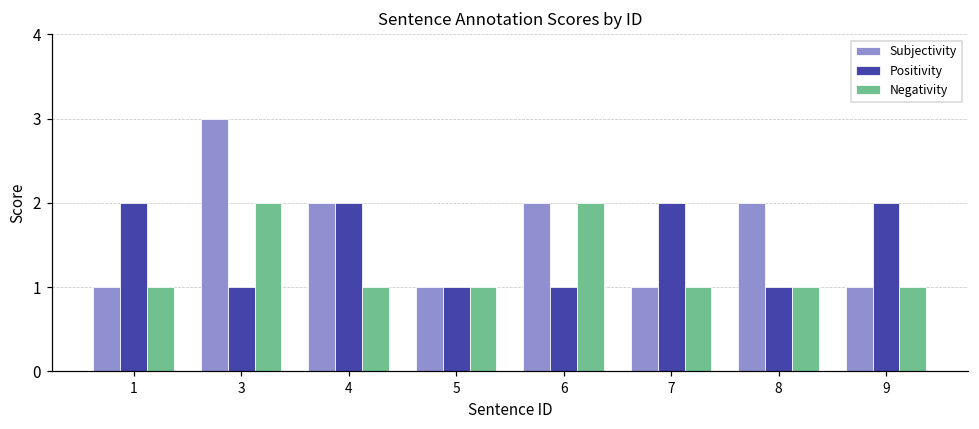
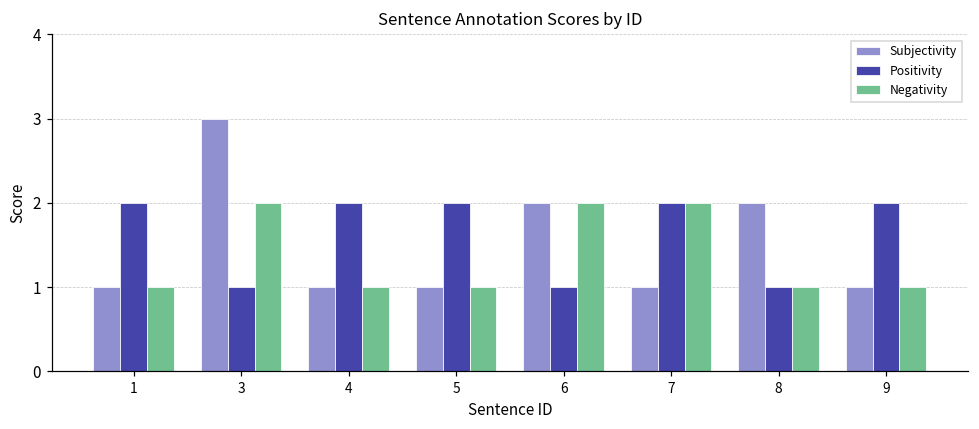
Subjectivity, 4: 2 -> 1
Positivity, 5: 1 -> 2
Negativity, 7: 1 -> 2
